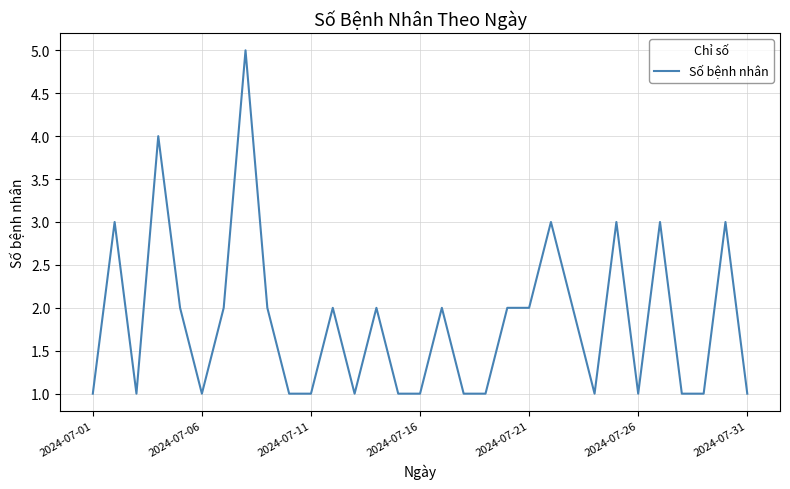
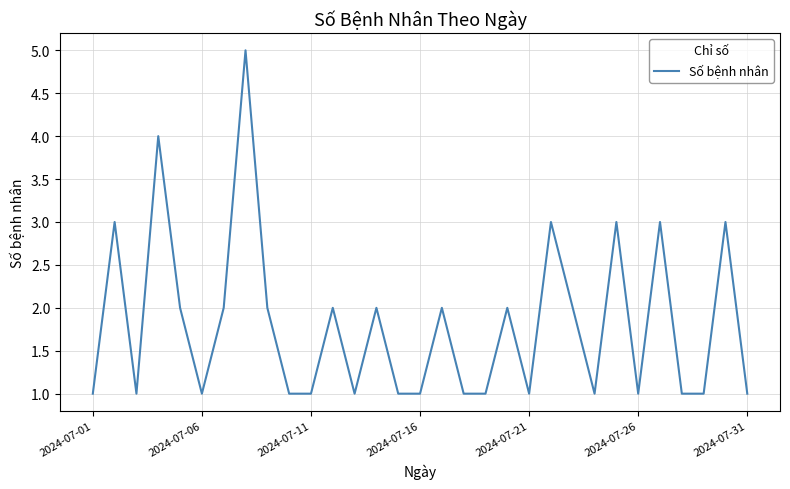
2024-07-21: 2 -> 1
